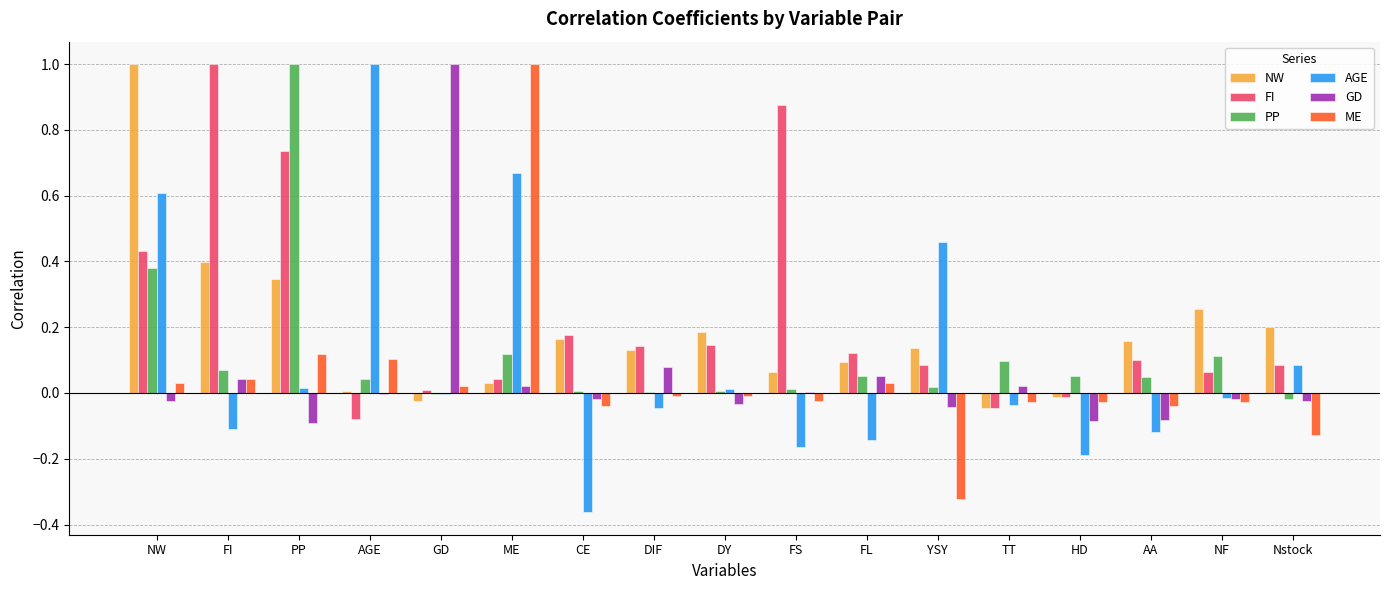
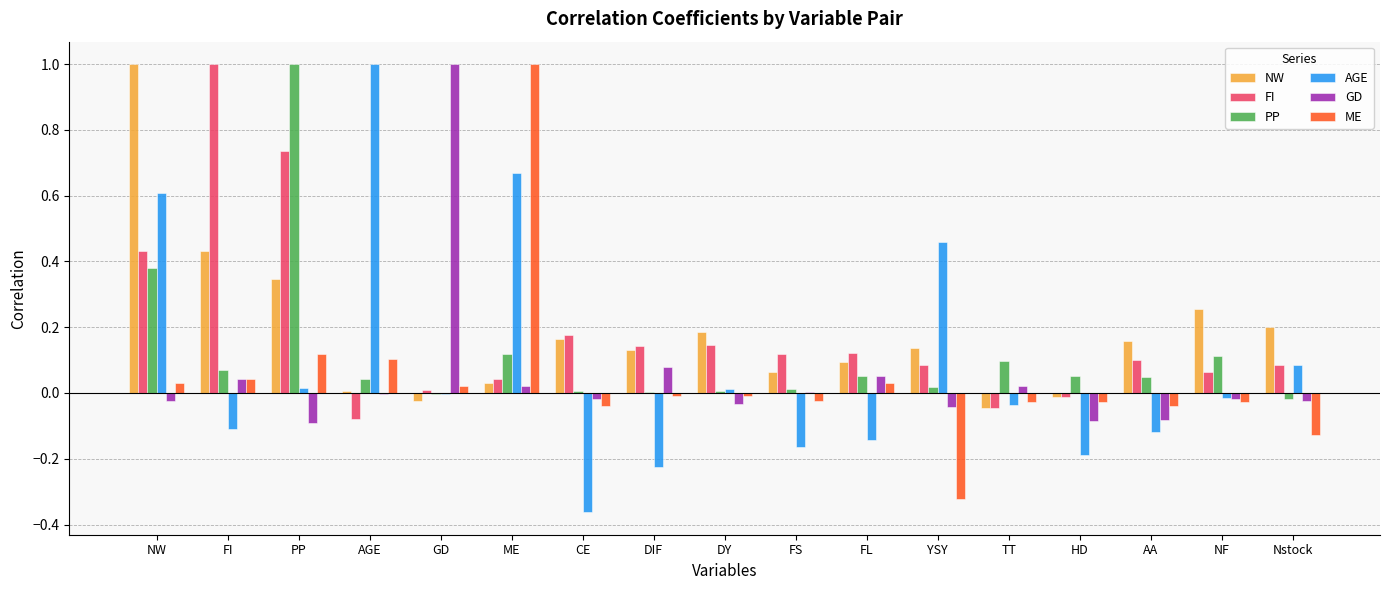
NW, FI: 0.40 -> 0.43
AGE, DIF: -0.05 -> -0.22
FI, FS: 0.88 -> 0.12
